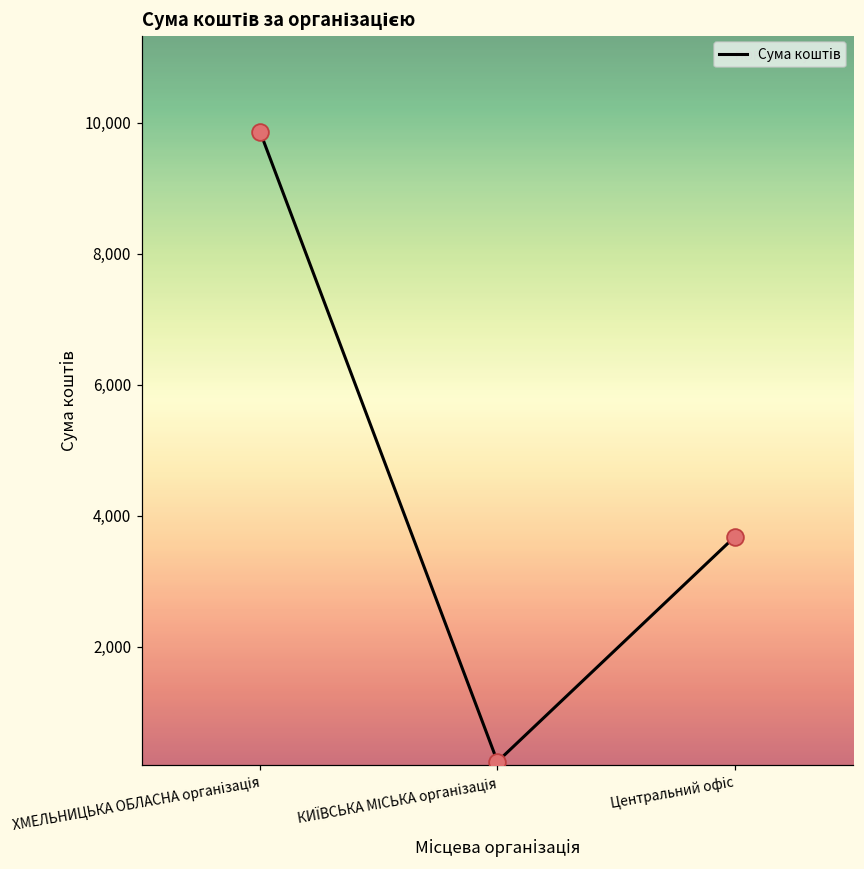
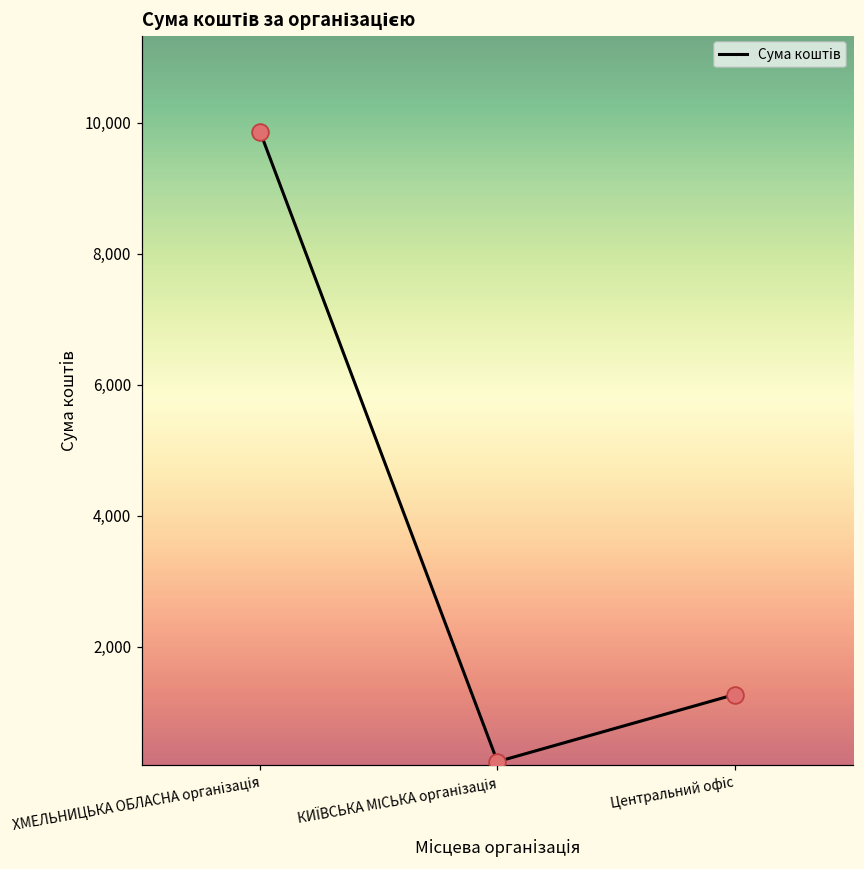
Центральний офіс: 3,700 -> 1,300
